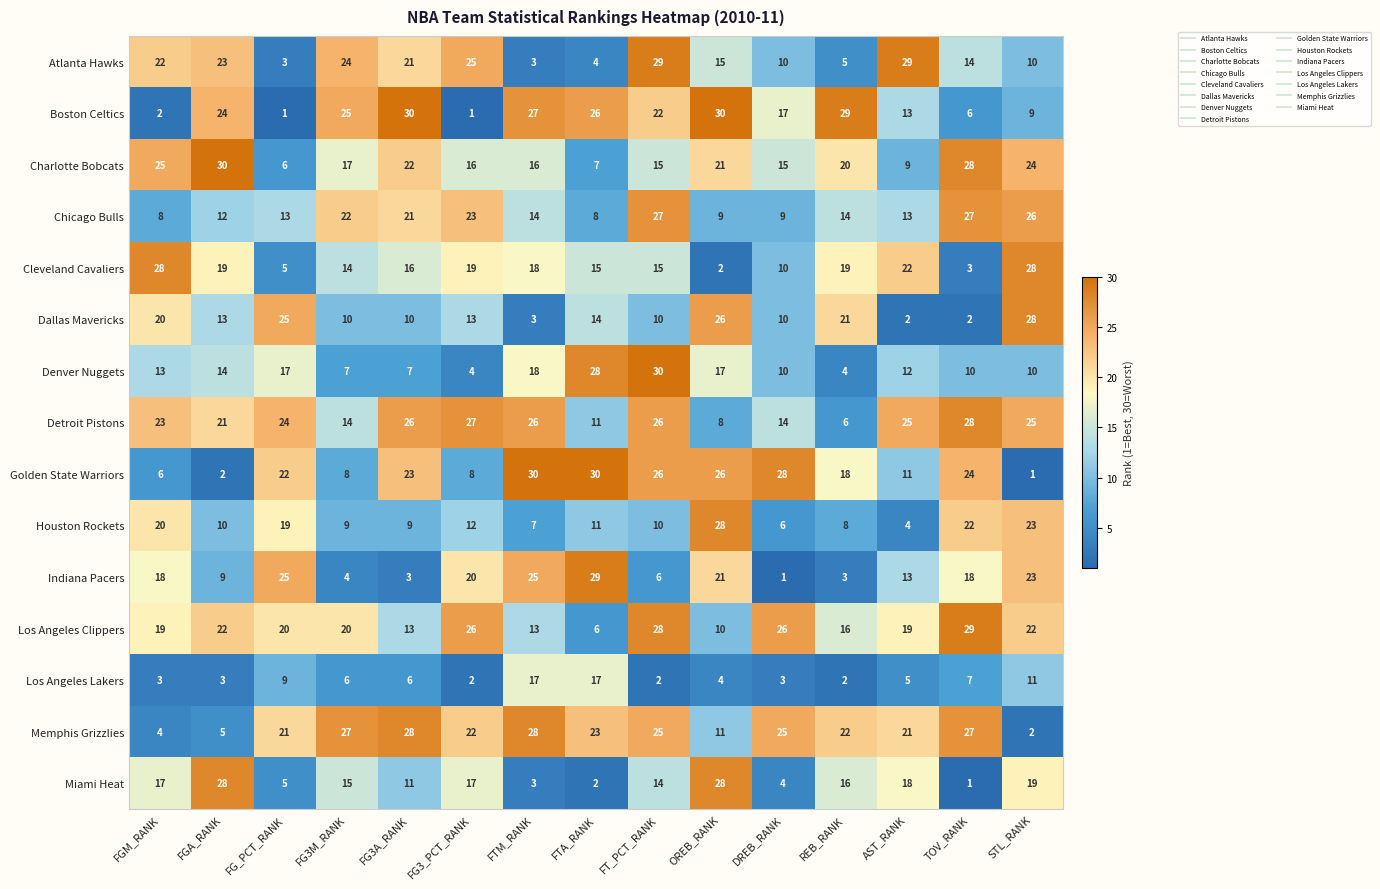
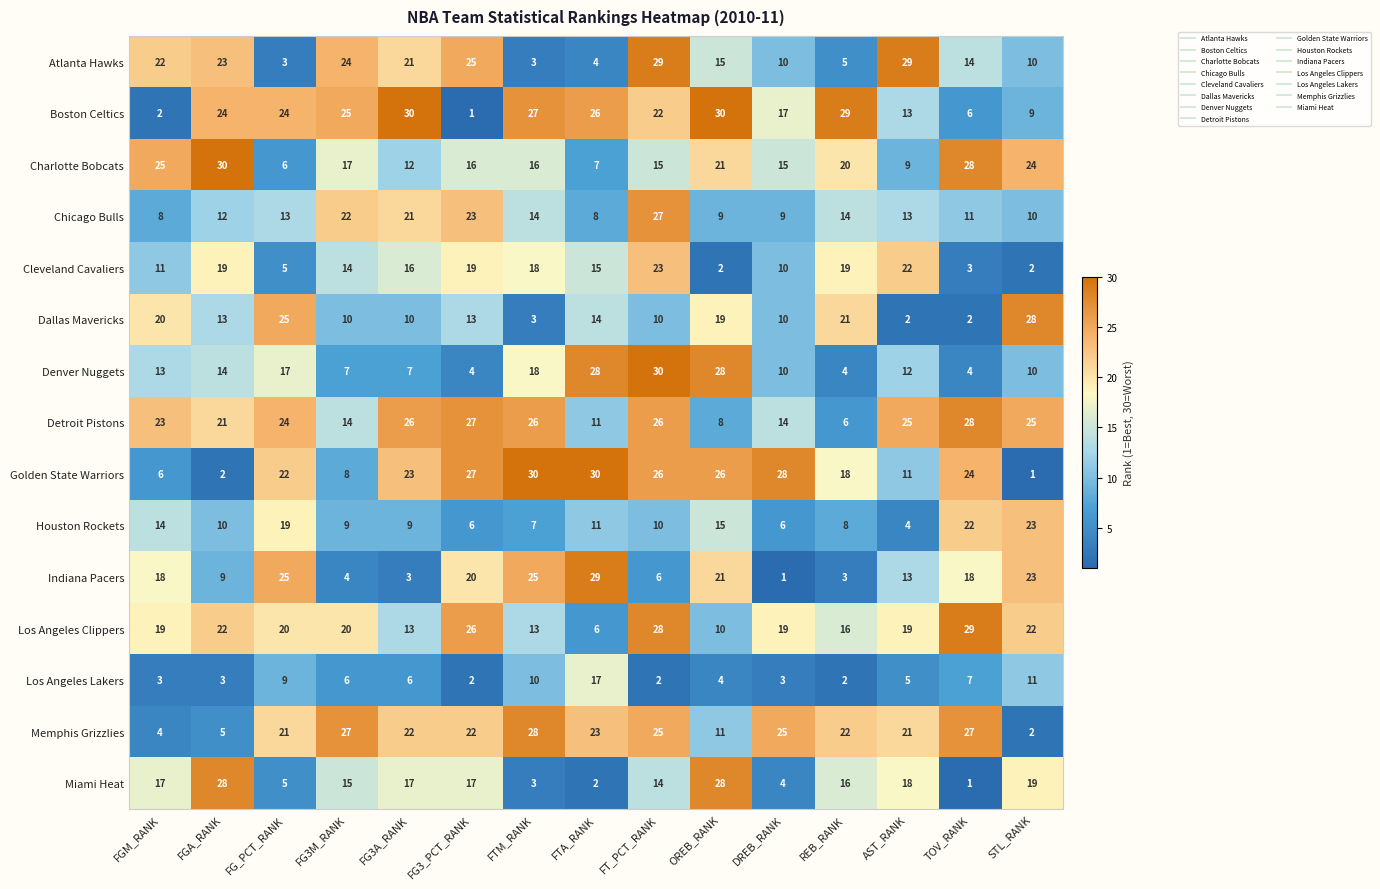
Boston Celtics, FG_PCT_RANK: 1 -> 24
Charlotte Bobcats, FG3A_RANK: 22 -> 12
Chicago Bulls, TOV_RANK: 27 -> 11
Chicago Bulls, STL_RANK: 26 -> 10
Cleveland Cavaliers, FGM_RANK: 28 -> 11
Cleveland Cavaliers, FT_PCT_RANK: 15 -> 23
Cleveland Cavaliers, STL_RANK: 28 -> 2
Dallas Mavericks, OREB_RANK: 26 -> 19
Denver Nuggets, OREB_RANK: 17 -> 28
Denver Nuggets, TOV_RANK: 10 -> 4
Golden State Warriors, FG3_PCT_RANK: 8 -> 27
Houston Rockets, FGM_RANK: 20 -> 14
Houston Rockets, FG3_PCT_RANK: 12 -> 6
Houston Rockets, OREB_RANK: 28 -> 15
Los Angeles Clippers, DREB_RANK: 26 -> 19
Los Angeles Lakers, FTM_RANK: 17 -> 10
Memphis Grizzlies, FG3A_RANK: 28 -> 22
Miami Heat, FG3A_RANK: 11 -> 17
